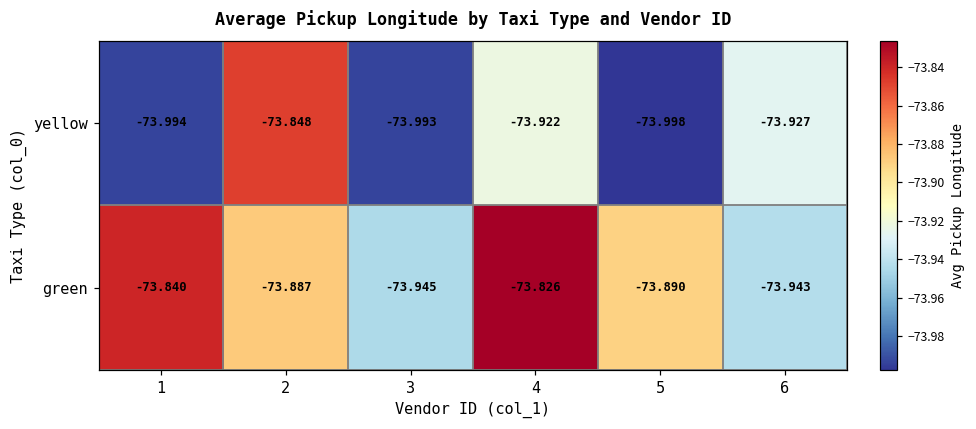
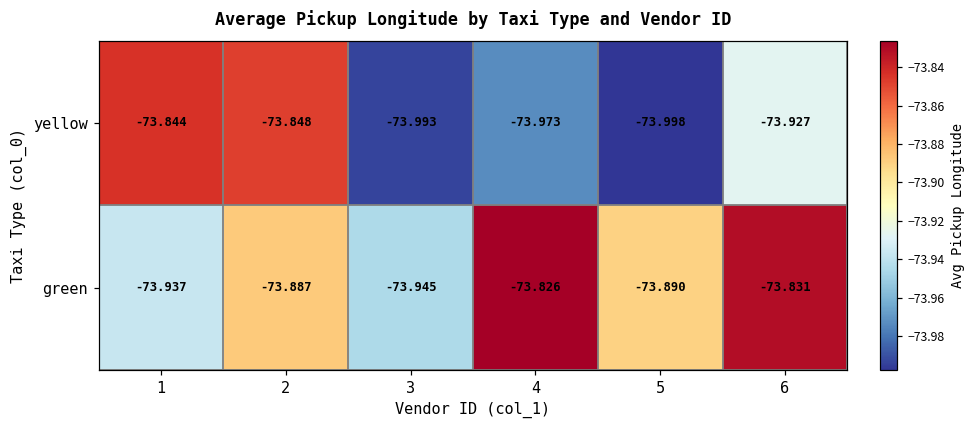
yellow, 1: -73.994 -> -73.844
yellow, 4: -73.922 -> -73.973
green, 1: -73.840 -> -73.937
green, 6: -73.943 -> -73.831
